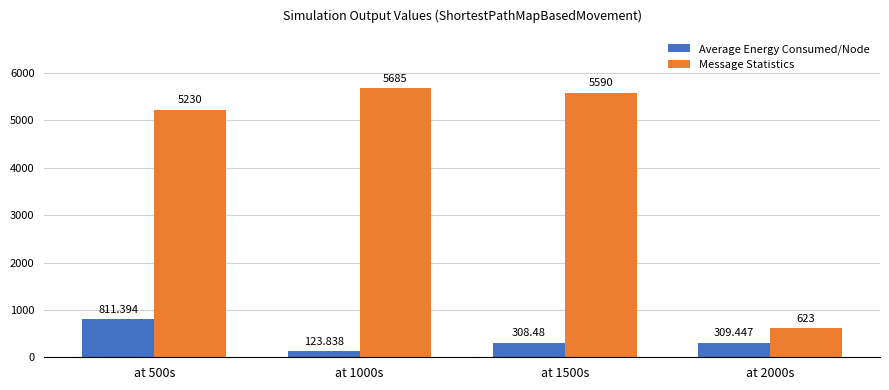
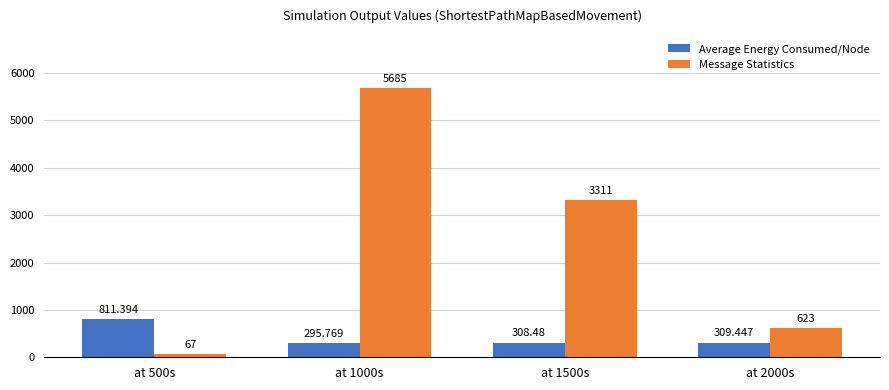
Message Statistics, at 500s: 5230 -> 67
Average Energy Consumed/Node, at 1000s: 123.838 -> 295.769
Message Statistics, at 1500s: 5590 -> 3311
